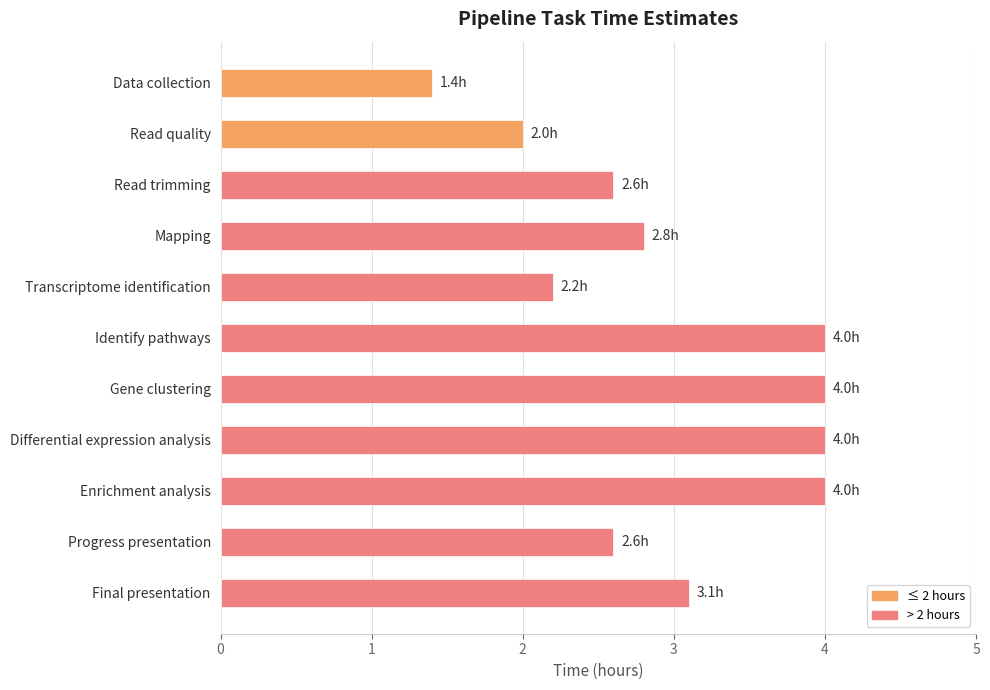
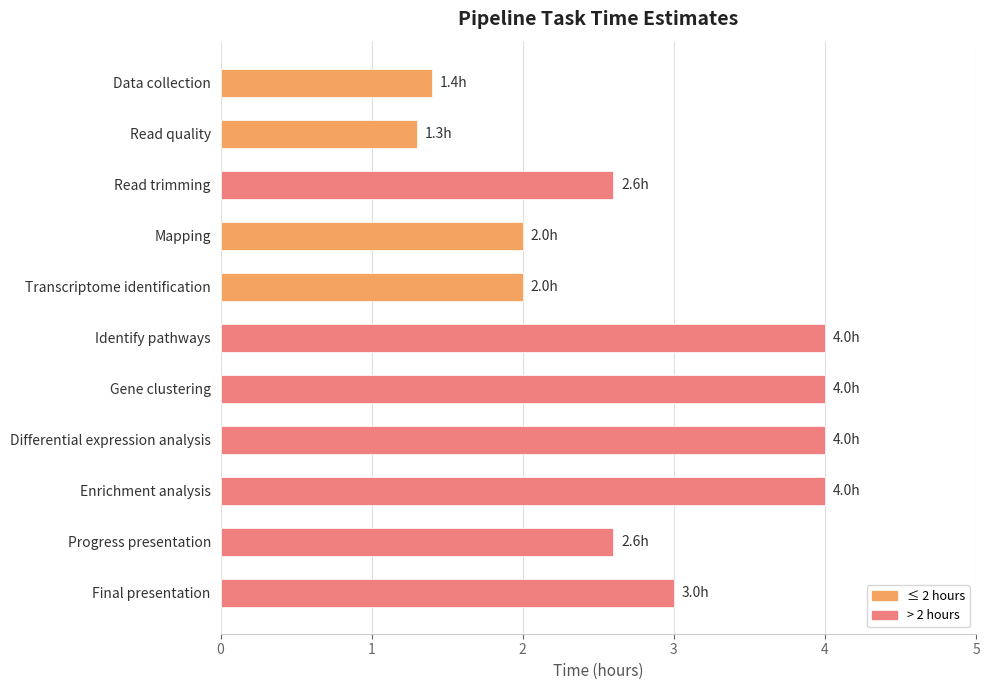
Read quality: 2.0h -> 1.3h
Mapping: 2.8h -> 2.0h
Transcriptome identification: 2.2h -> 2.0h
Final presentation: 3.1h -> 3.0h
